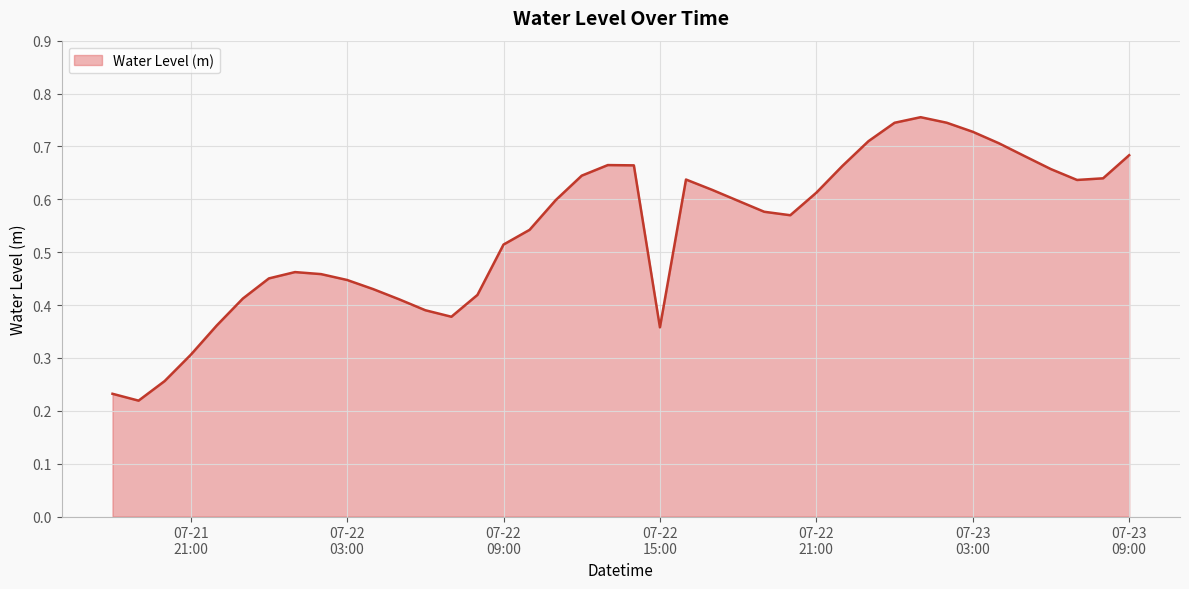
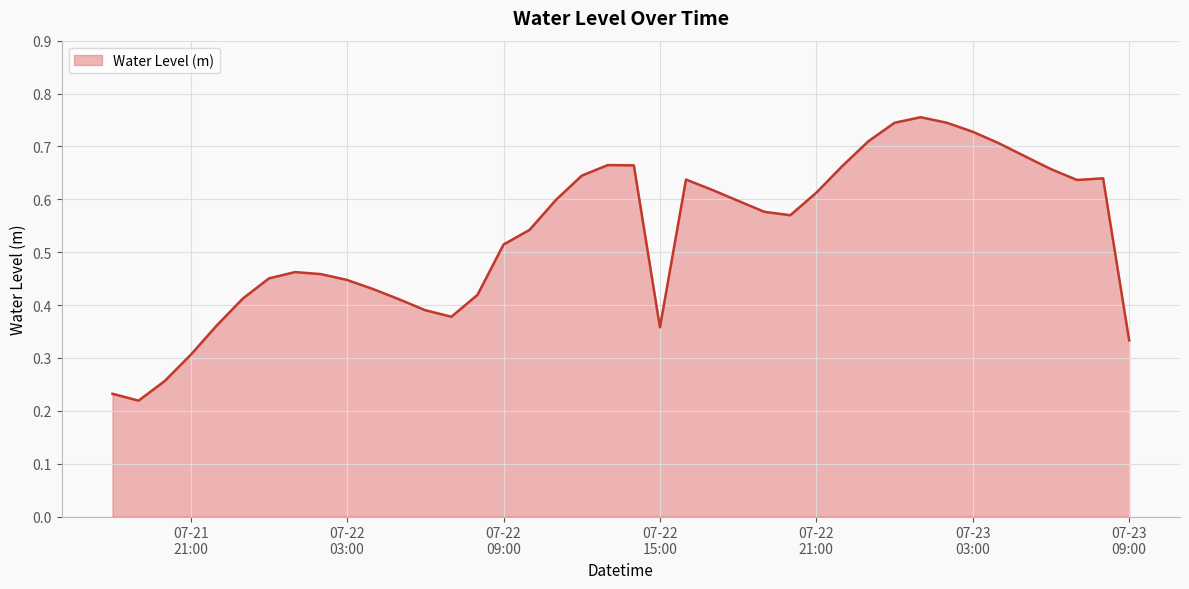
07-23 09:00: 0.68 -> 0.33
